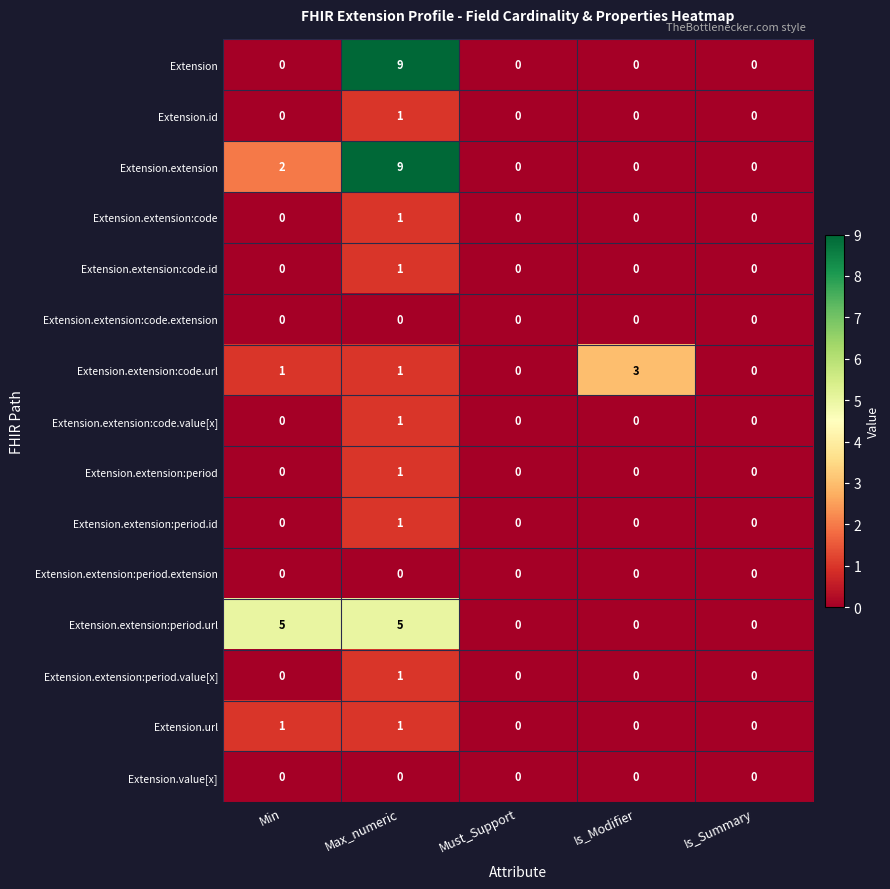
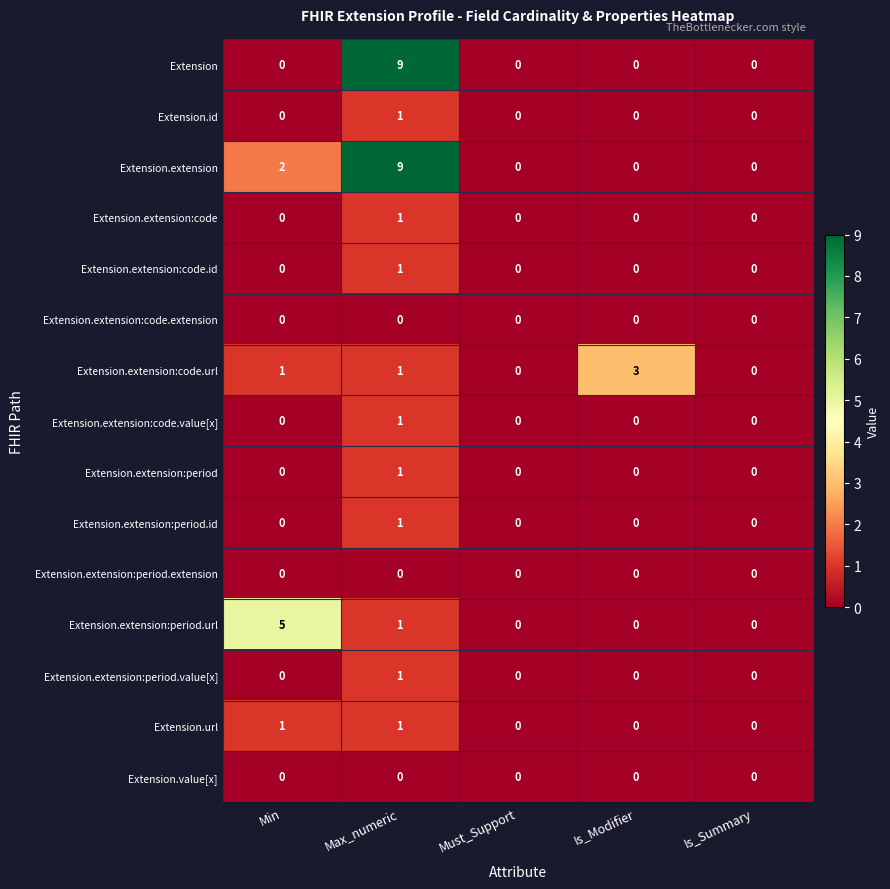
Extension.extension:period.url, Max_numeric: 5 -> 1
